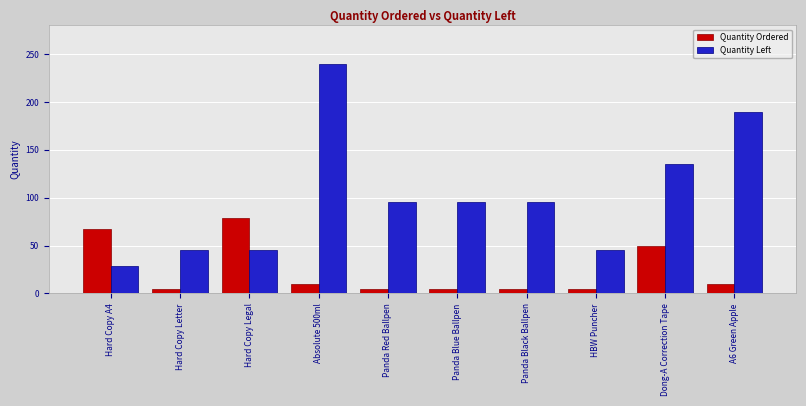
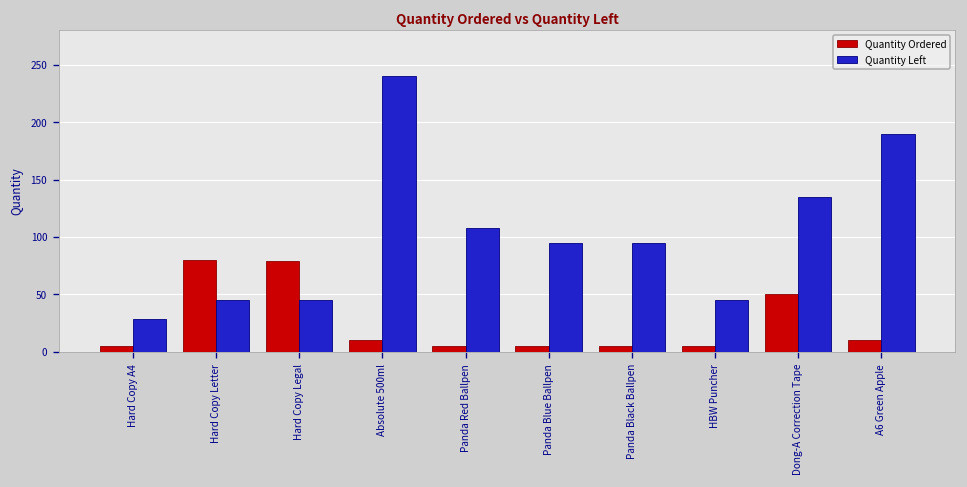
Quantity Ordered, Hard Copy A4: 70 -> 10
Quantity Ordered, Hard Copy Letter: 10 -> 80
Quantity Left, Panda Red Ballpen: 100 -> 110
